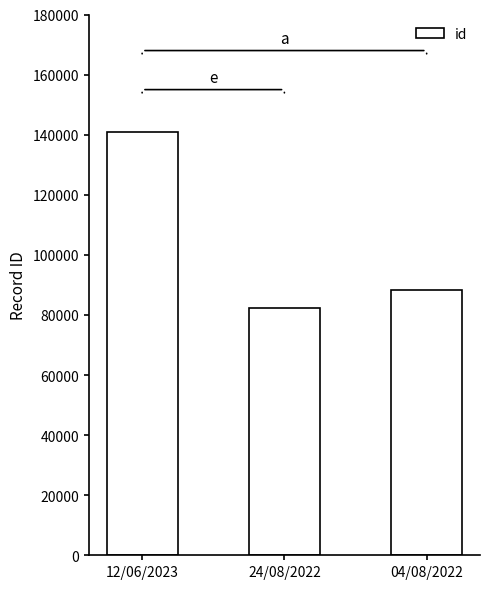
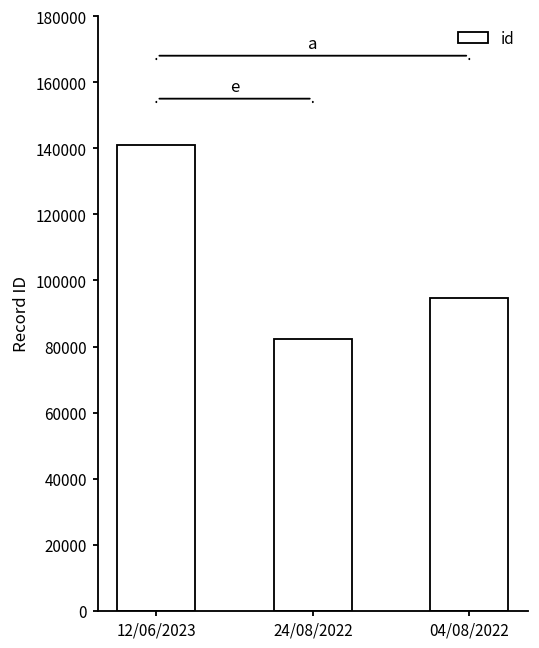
04/08/2022: 88000 -> 95000
